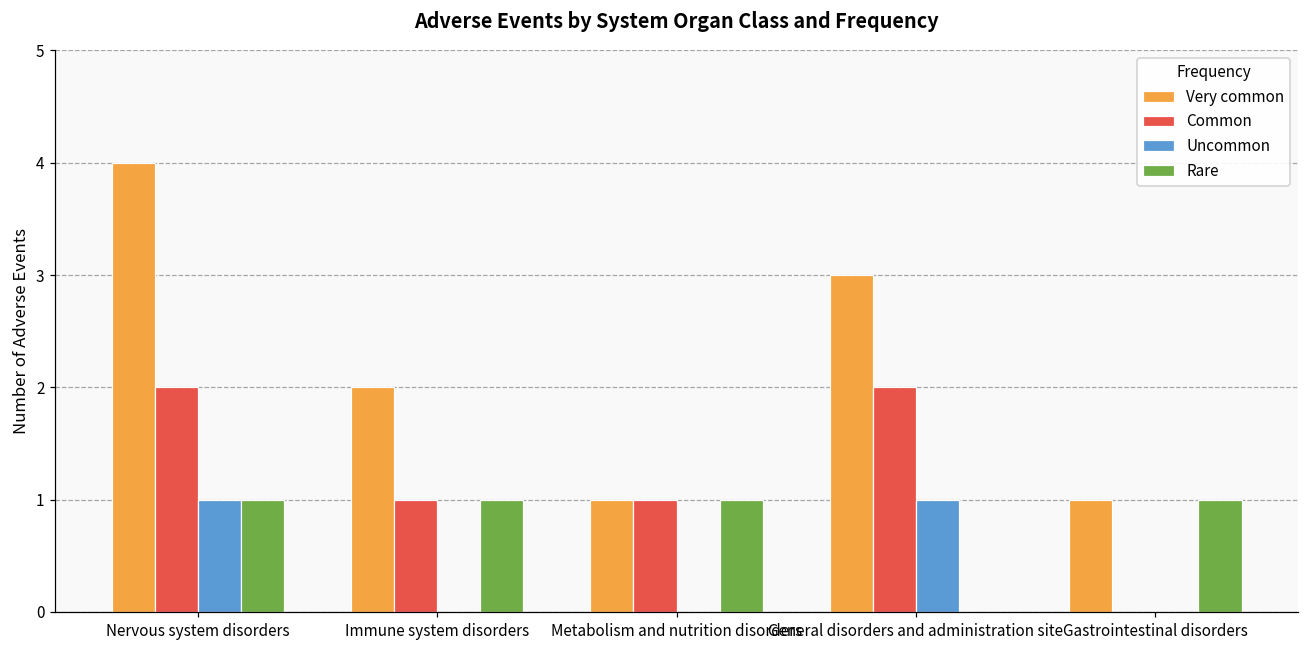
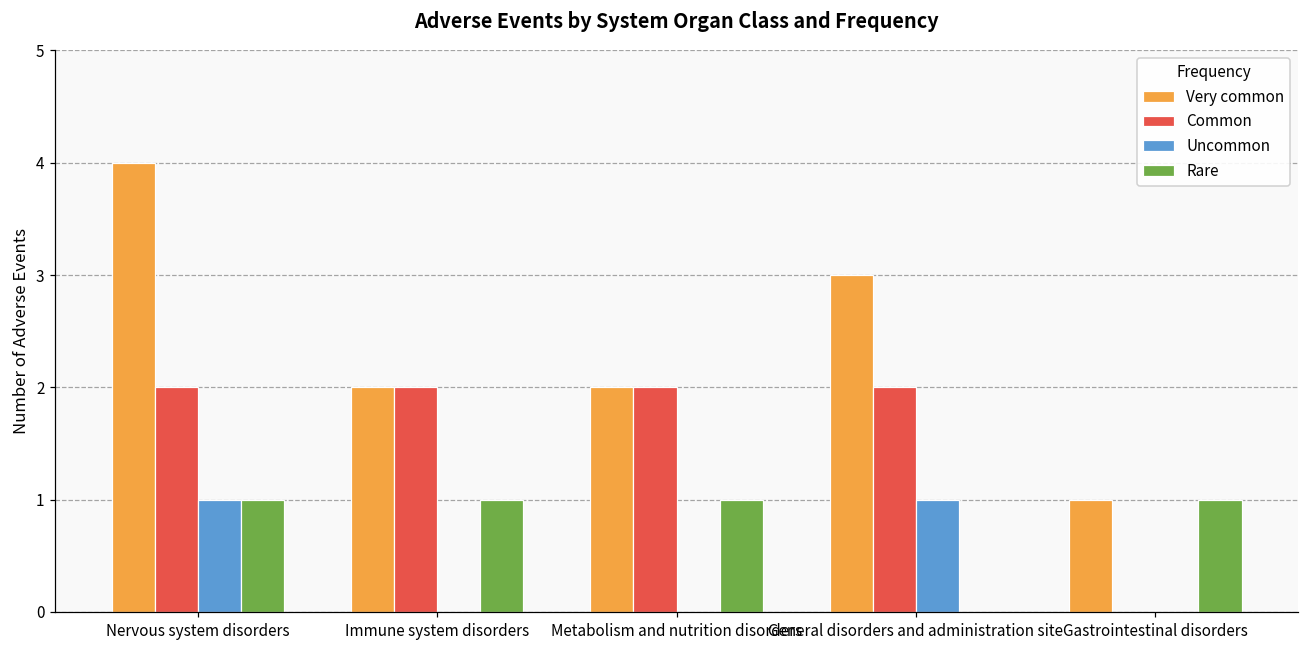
Common, Immune system disorders: 1 -> 2
Very common, Metabolism and nutrition disorders: 1 -> 2
Common, Metabolism and nutrition disorders: 1 -> 2
